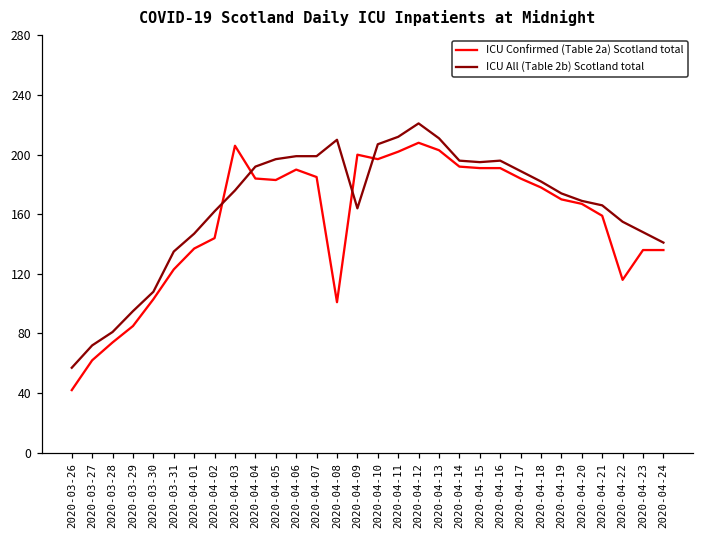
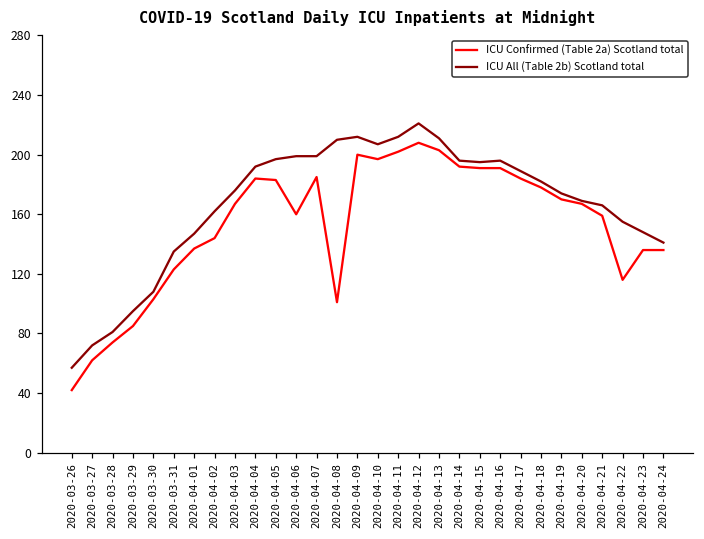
ICU Confirmed (Table 2a) Scotland total, 2020-04-03: 206 -> 167
ICU Confirmed (Table 2a) Scotland total, 2020-04-06: 190 -> 160
ICU All (Table 2b) Scotland total, 2020-04-09: 164 -> 212
